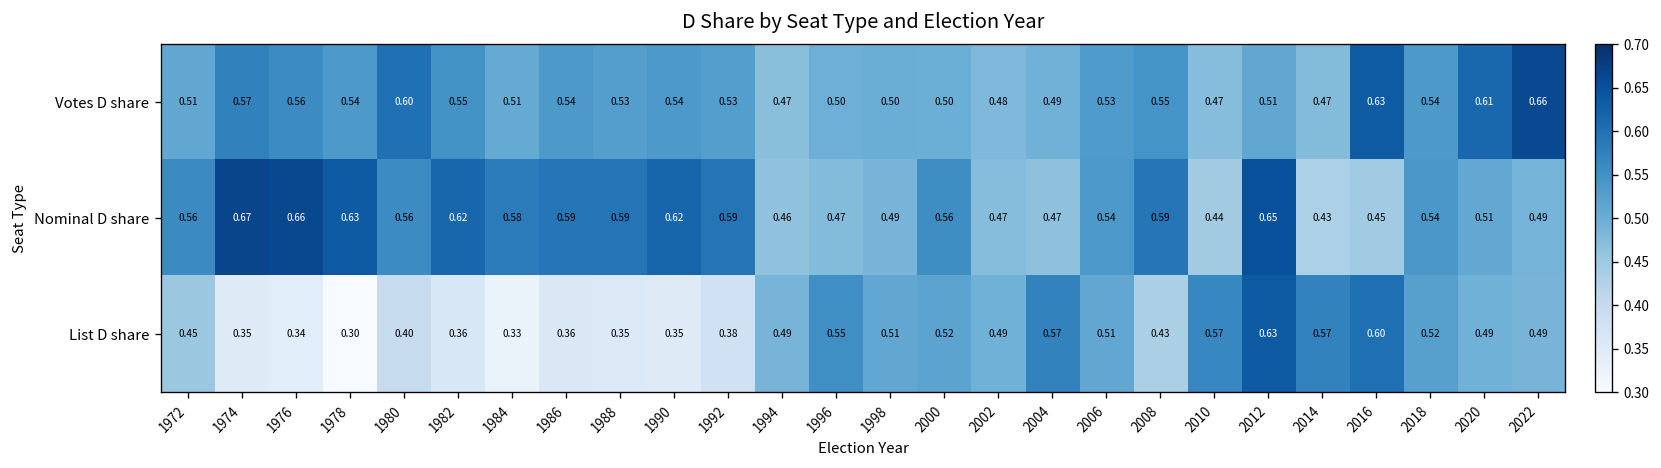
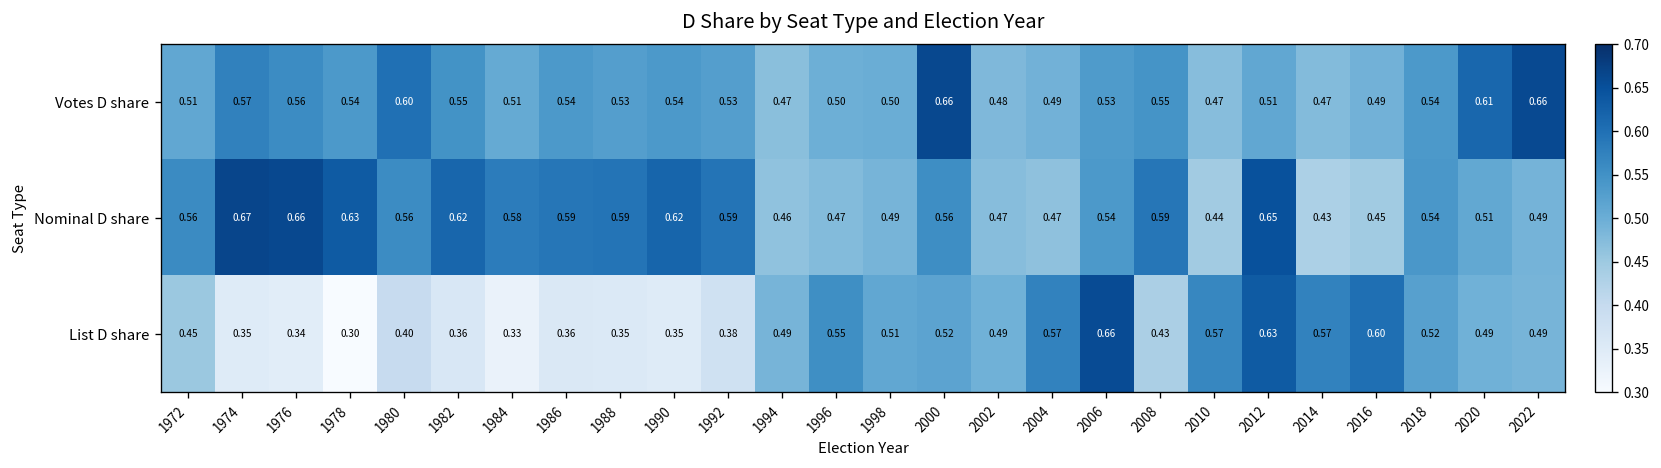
Votes D share, 2000: 0.50 -> 0.66
Votes D share, 2016: 0.63 -> 0.49
List D share, 2006: 0.51 -> 0.66
